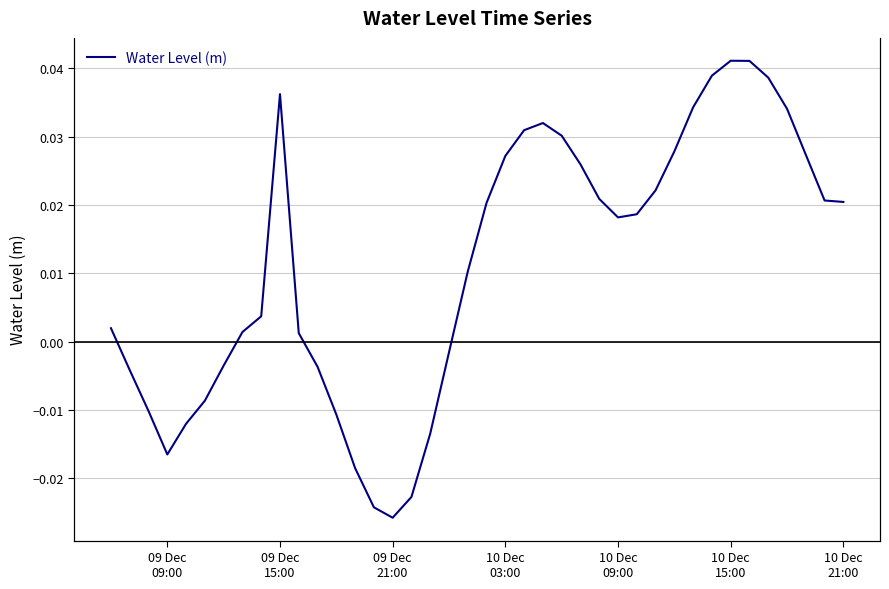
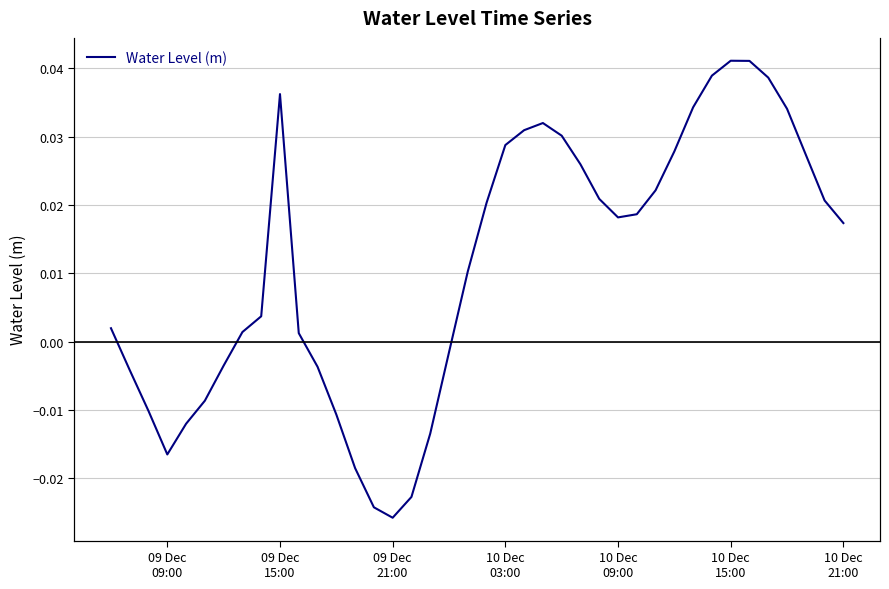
10 Dec 03:00: 0.027 -> 0.029
10 Dec 21:00: 0.020 -> 0.017
